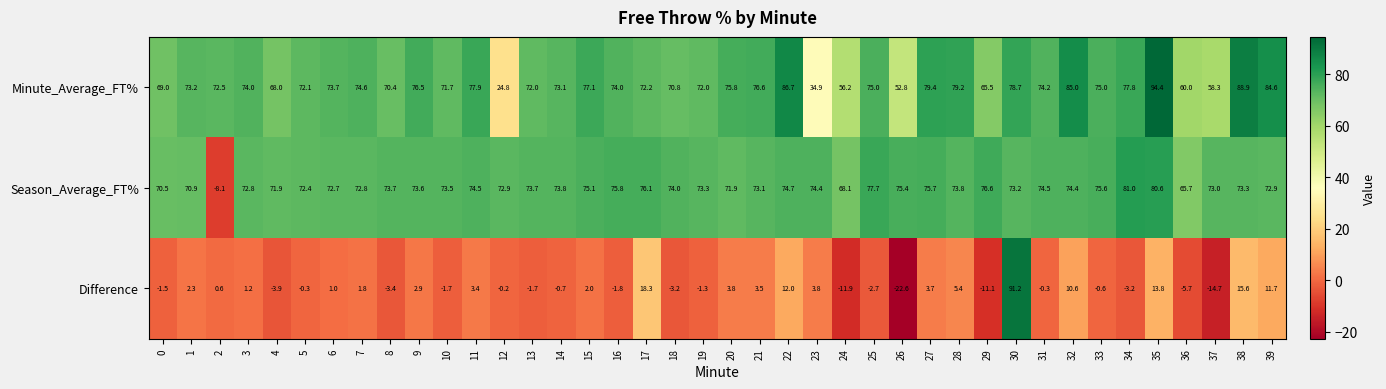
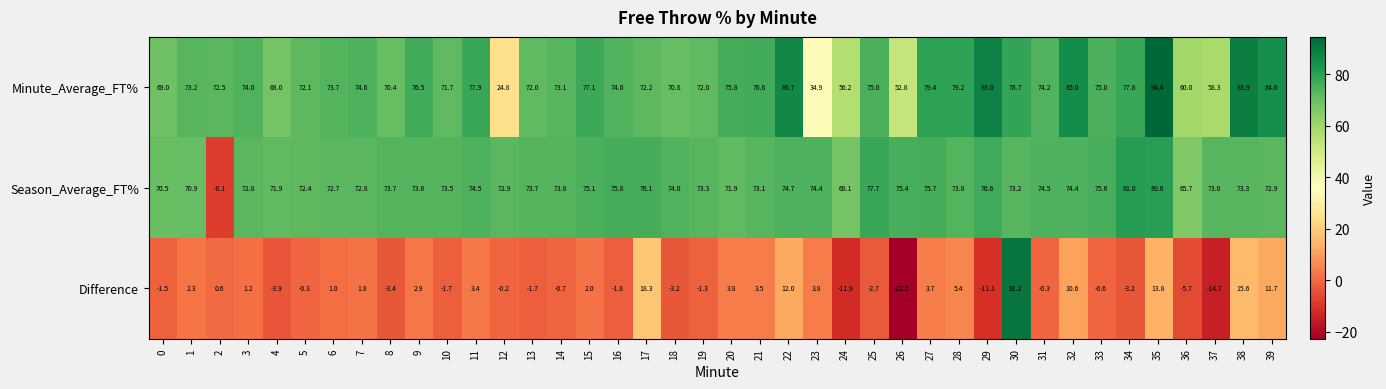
Minute_Average_FT%, 29: 65.5 -> 88.0
